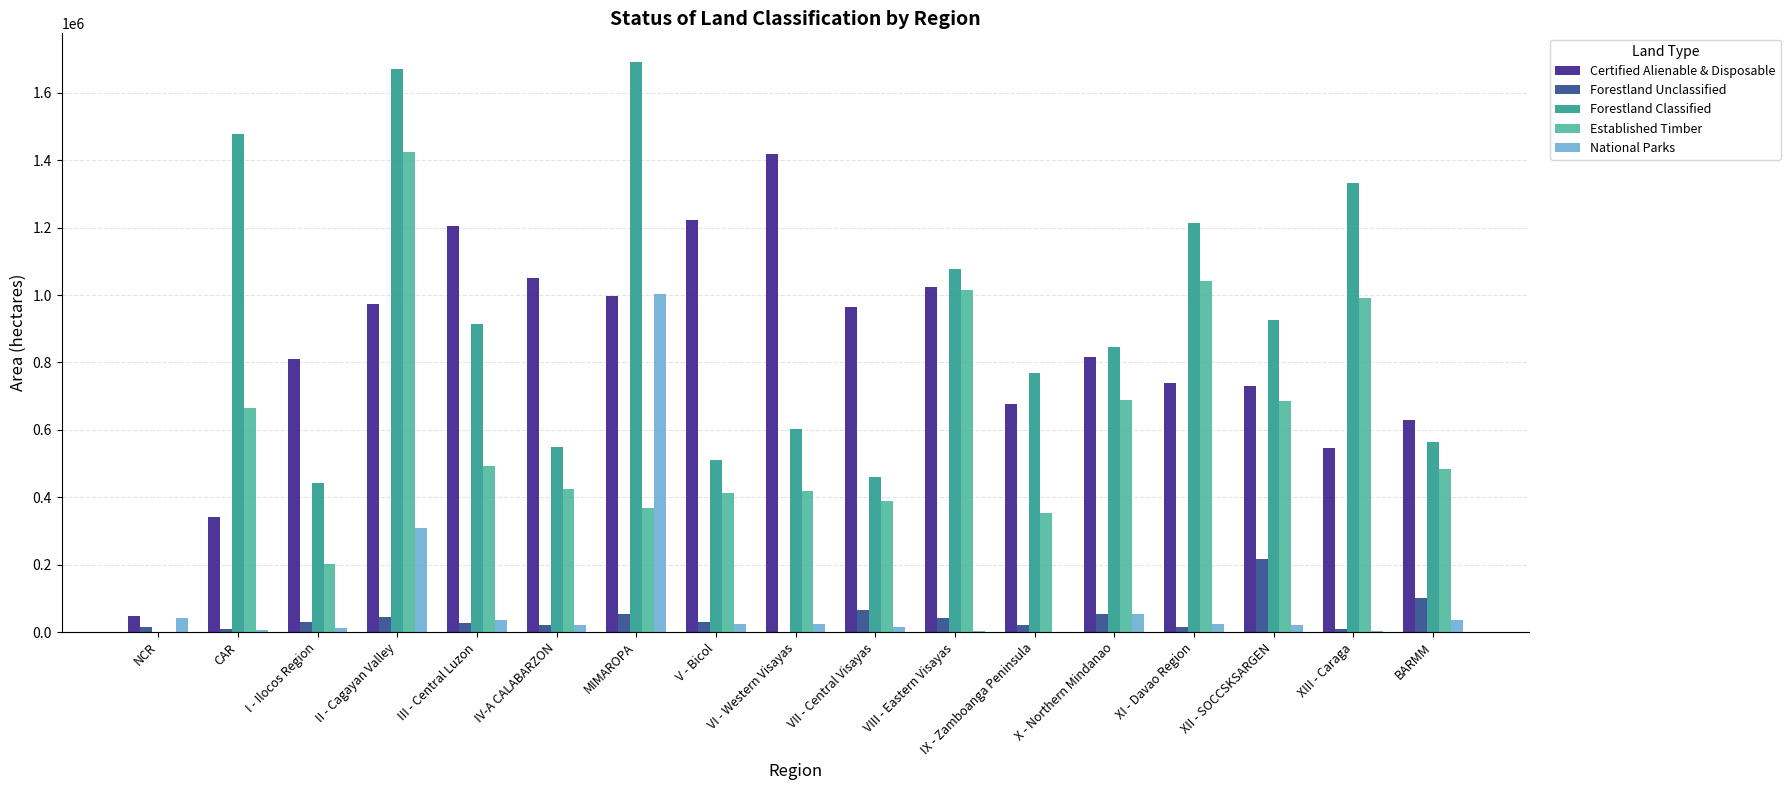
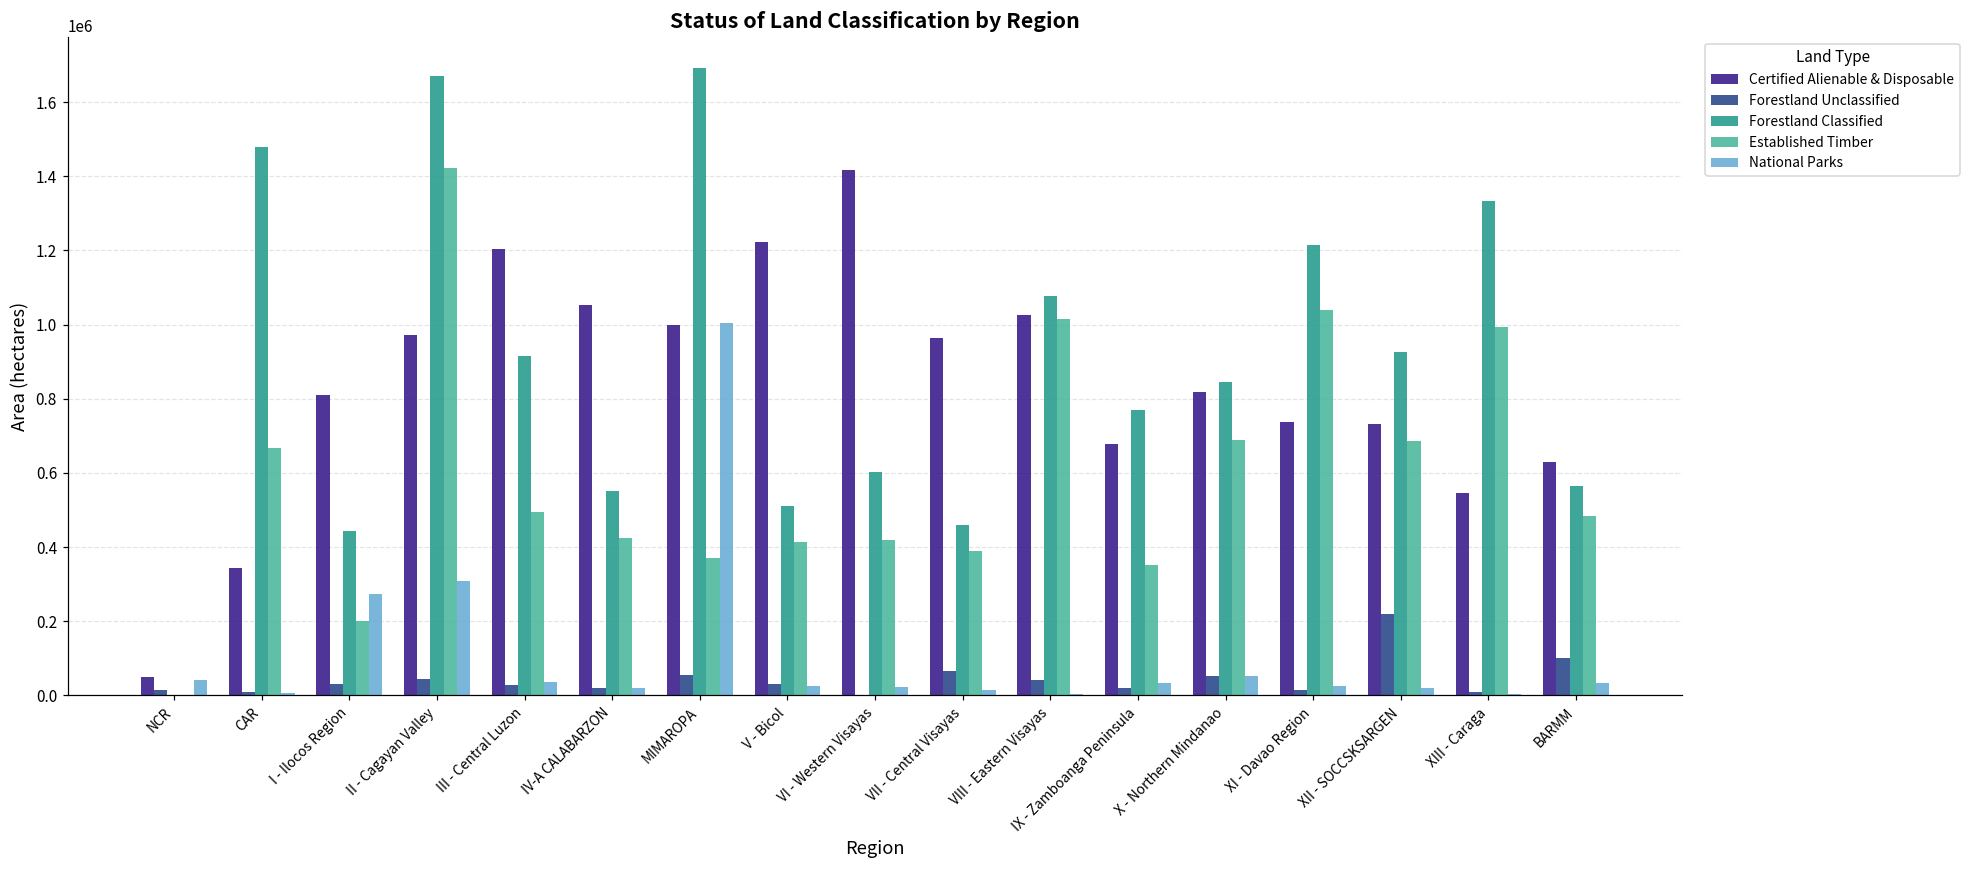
National Parks, I - Ilocos Region: 10000 -> 270000
National Parks, IX - Zamboanga Peninsula: 0 -> 30000
